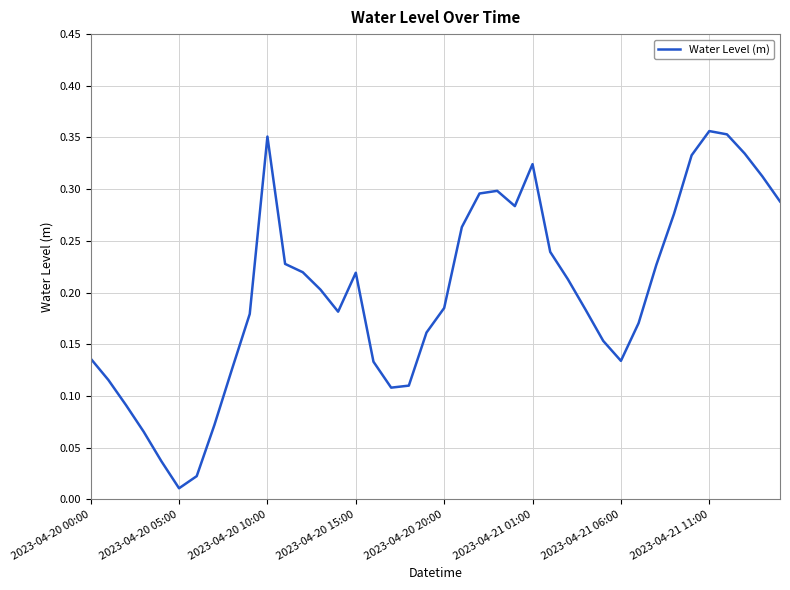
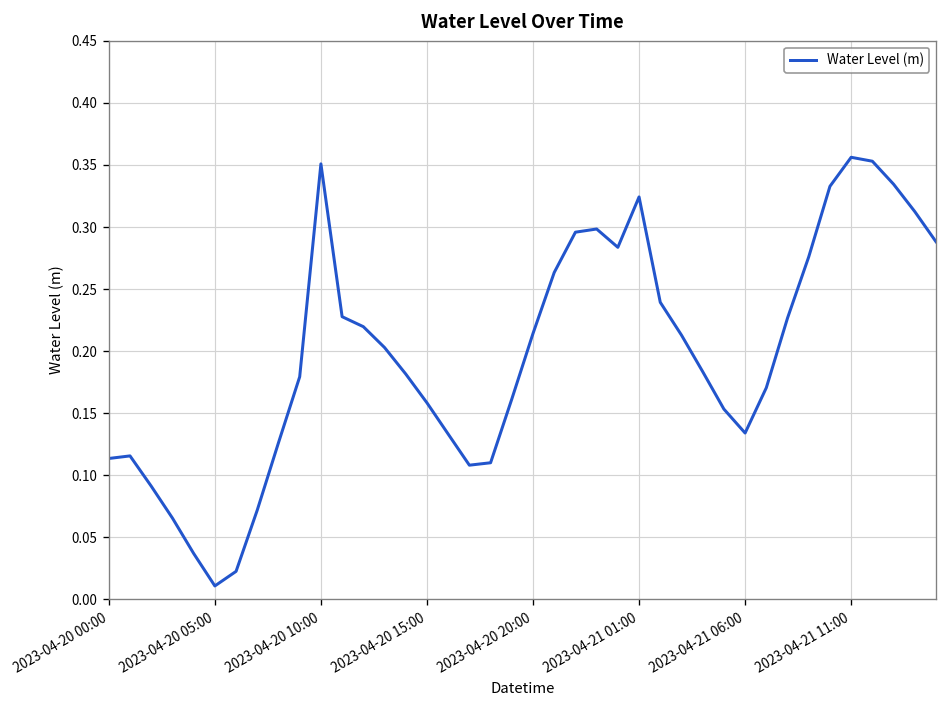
2023-04-20 00:00: 0.136 -> 0.113
2023-04-20 15:00: 0.219 -> 0.158
2023-04-20 20:00: 0.185 -> 0.214
